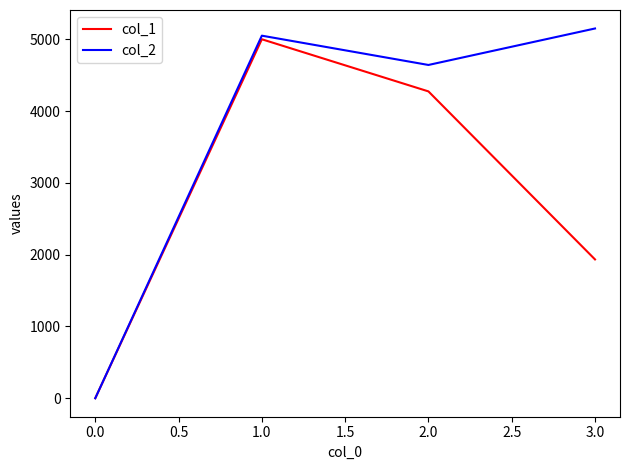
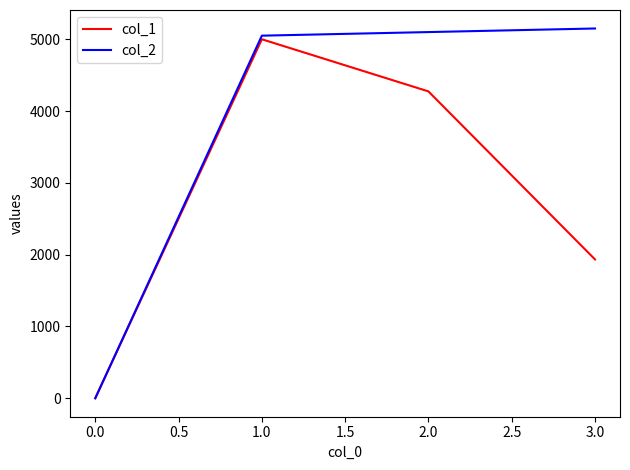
col_2, 2.0: 4600 -> 5100
